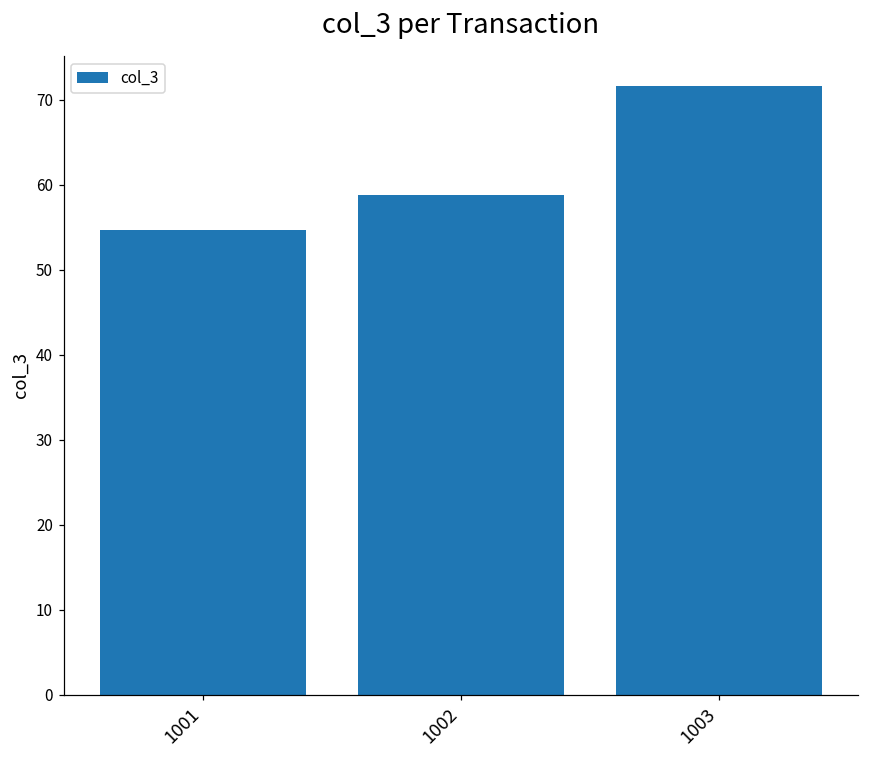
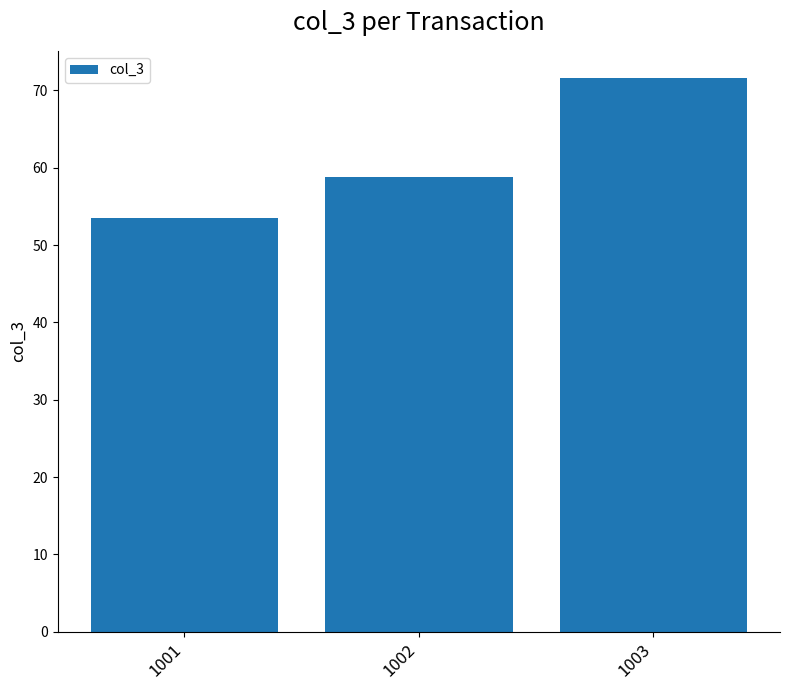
1001: 55 -> 54
